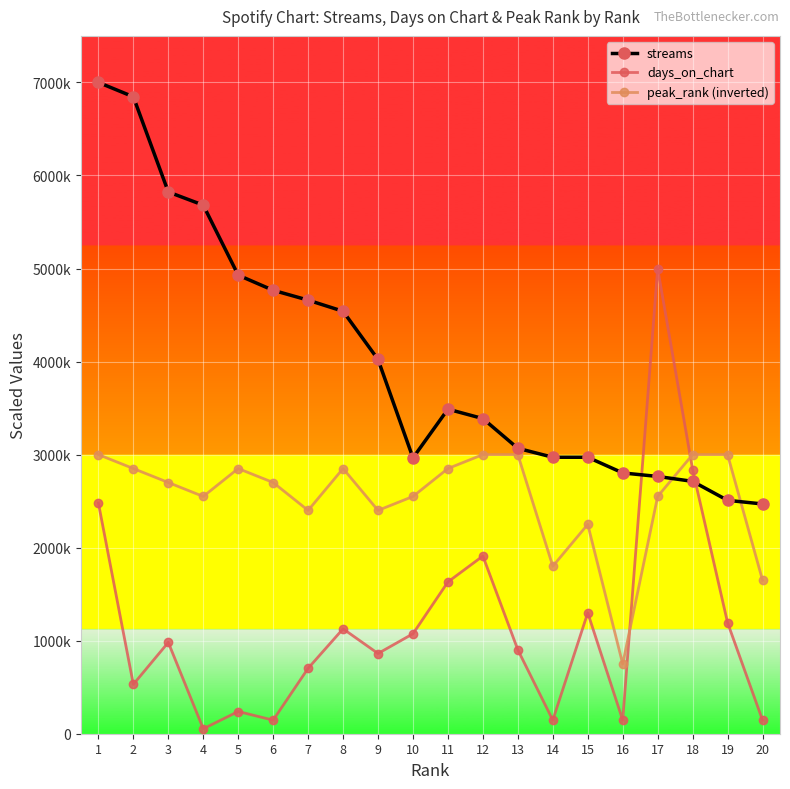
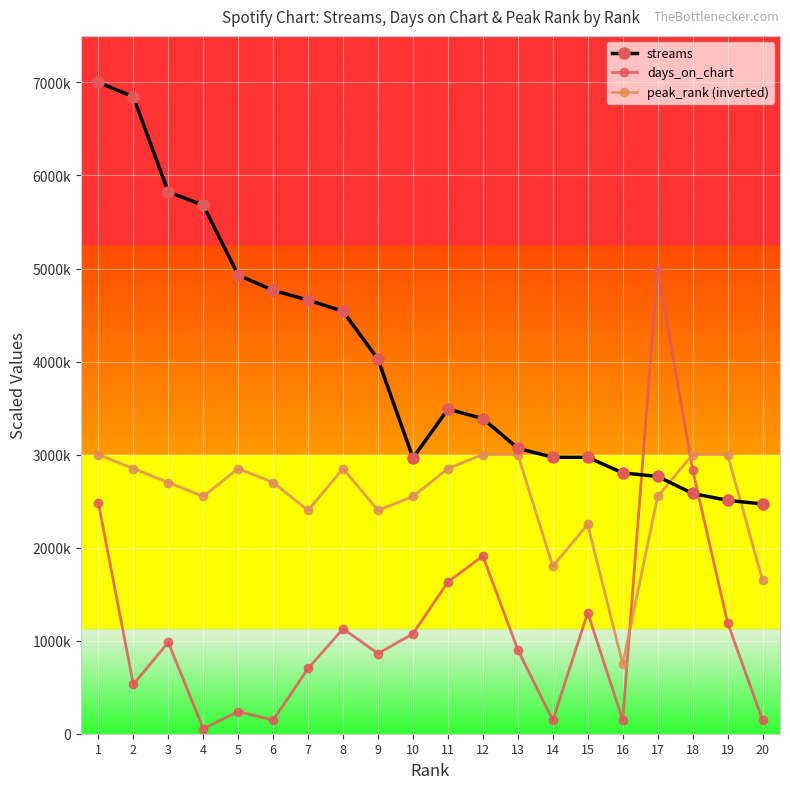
streams, 18: 2700000 -> 2600000
